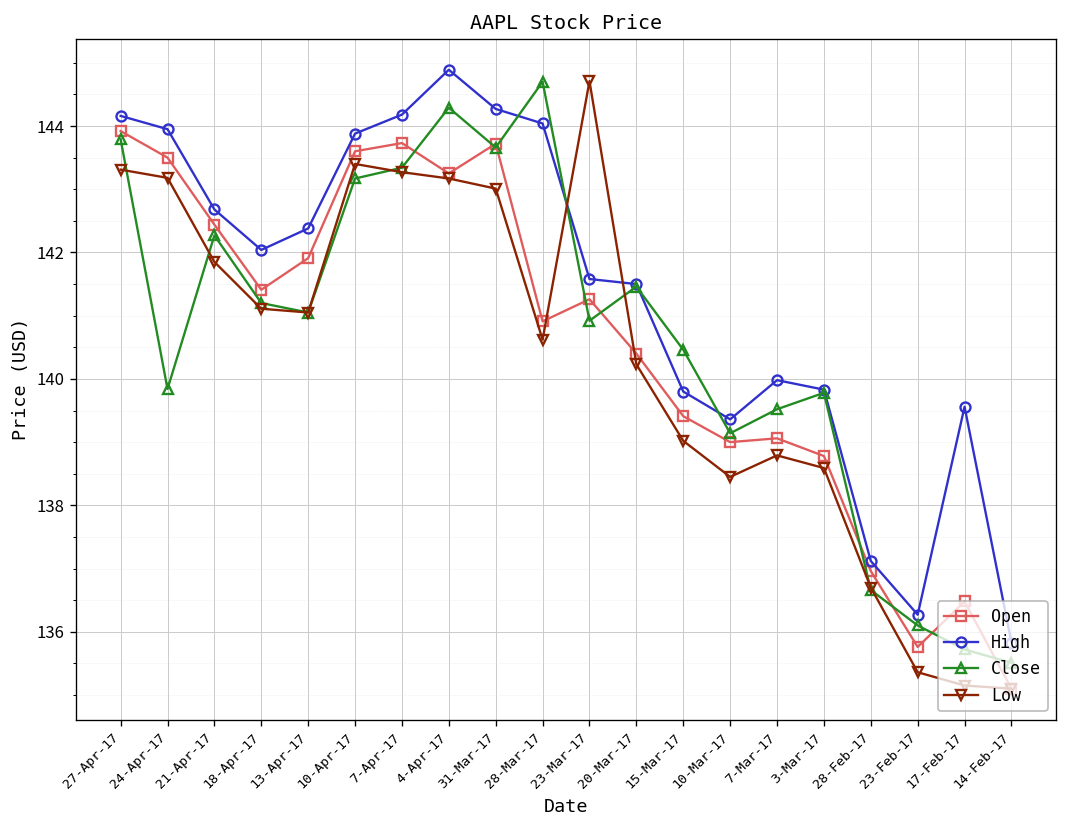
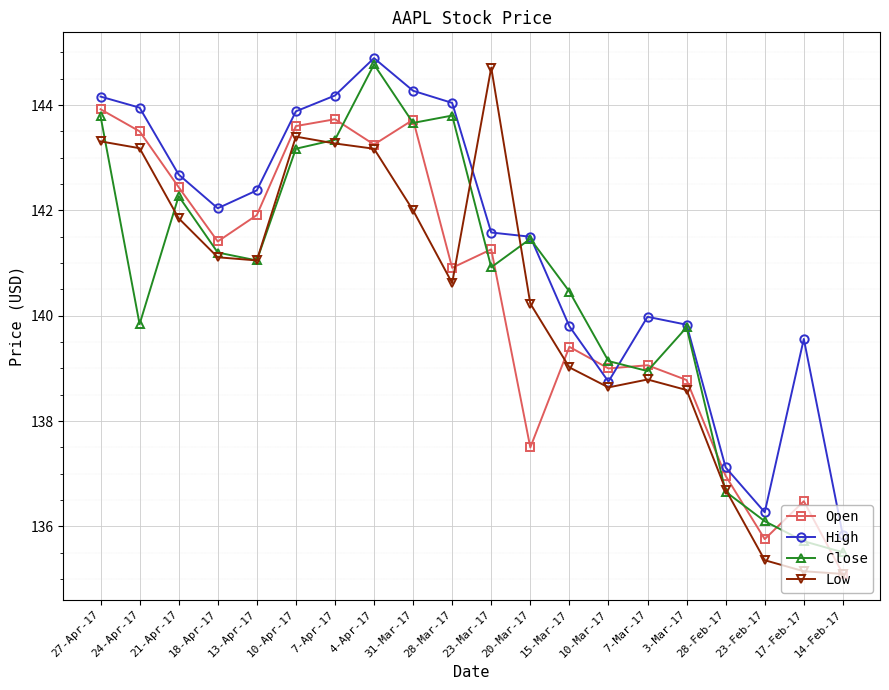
Close, 4-Apr-17: 144.3 -> 144.8
Low, 31-Mar-17: 143.0 -> 142.0
Close, 28-Mar-17: 144.7 -> 143.8
Open, 20-Mar-17: 140.4 -> 137.5
High, 10-Mar-17: 139.4 -> 138.8
Low, 10-Mar-17: 138.5 -> 138.6
Close, 7-Mar-17: 139.5 -> 139.0
